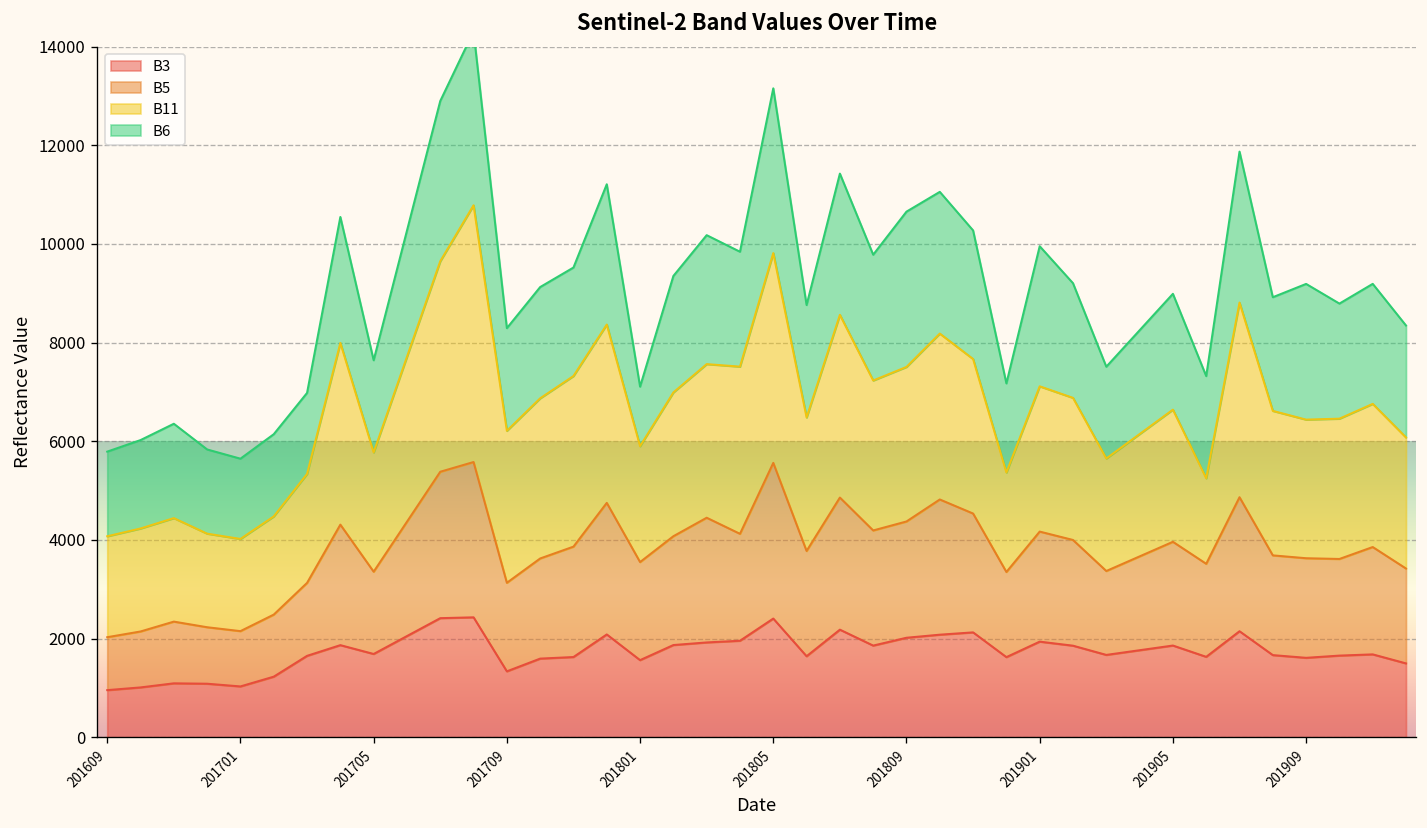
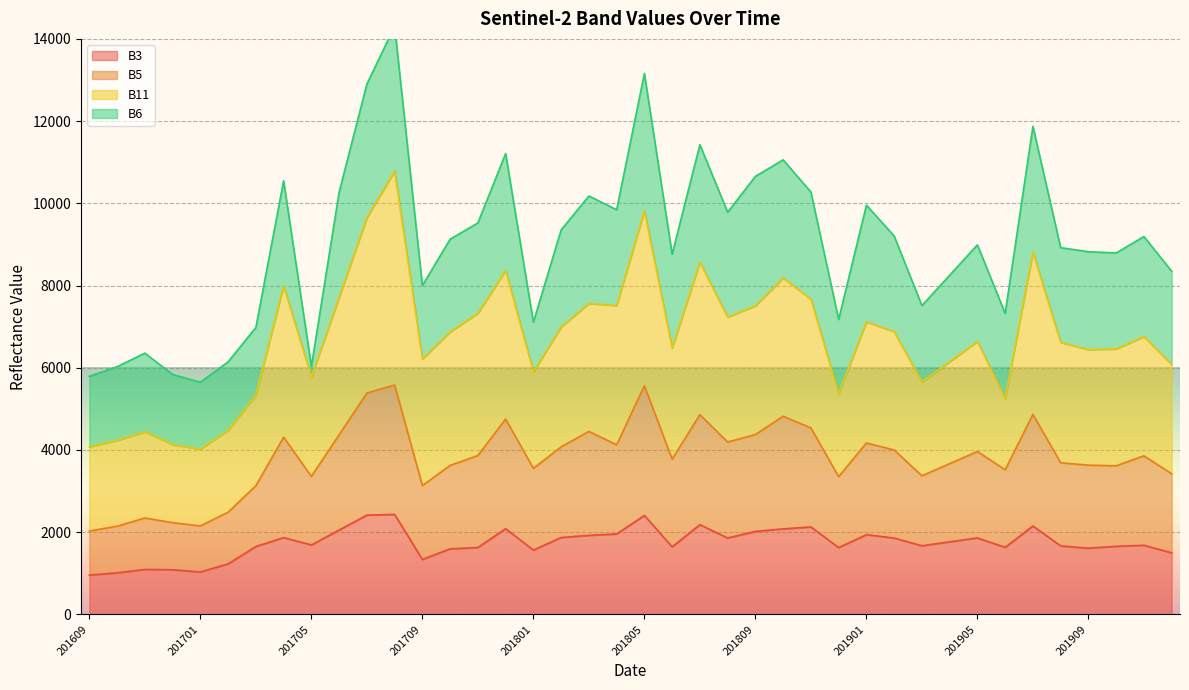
B6, 201705: 1900 -> 300
B6, 201709: 2100 -> 1800
B6, 201909: 2800 -> 2400
